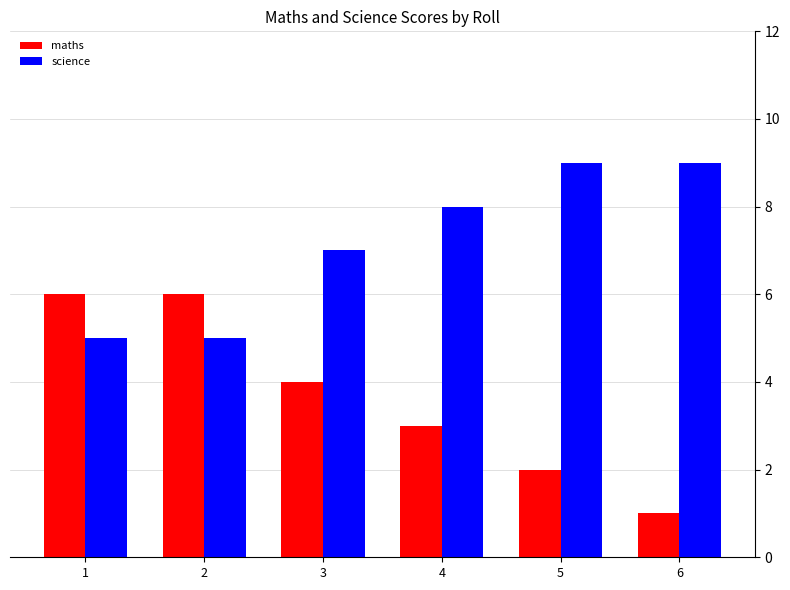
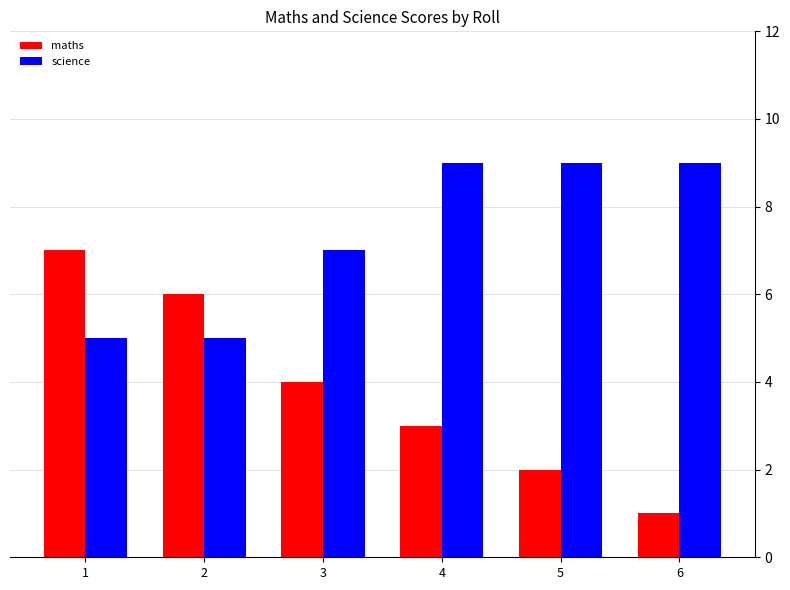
maths, 1: 6 -> 7
science, 4: 8 -> 9
